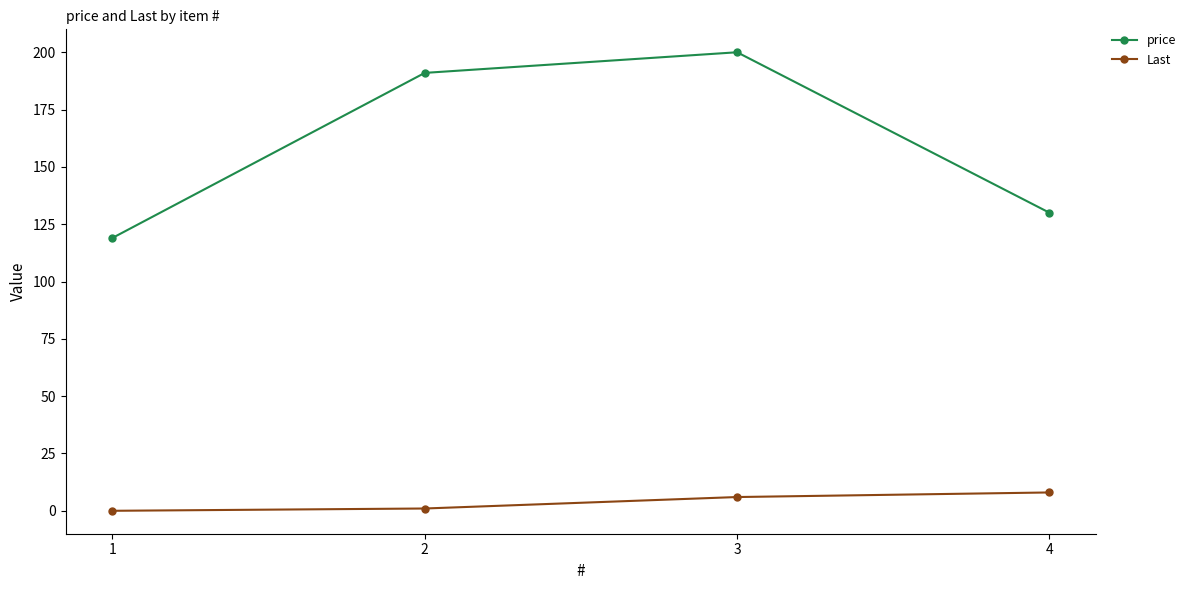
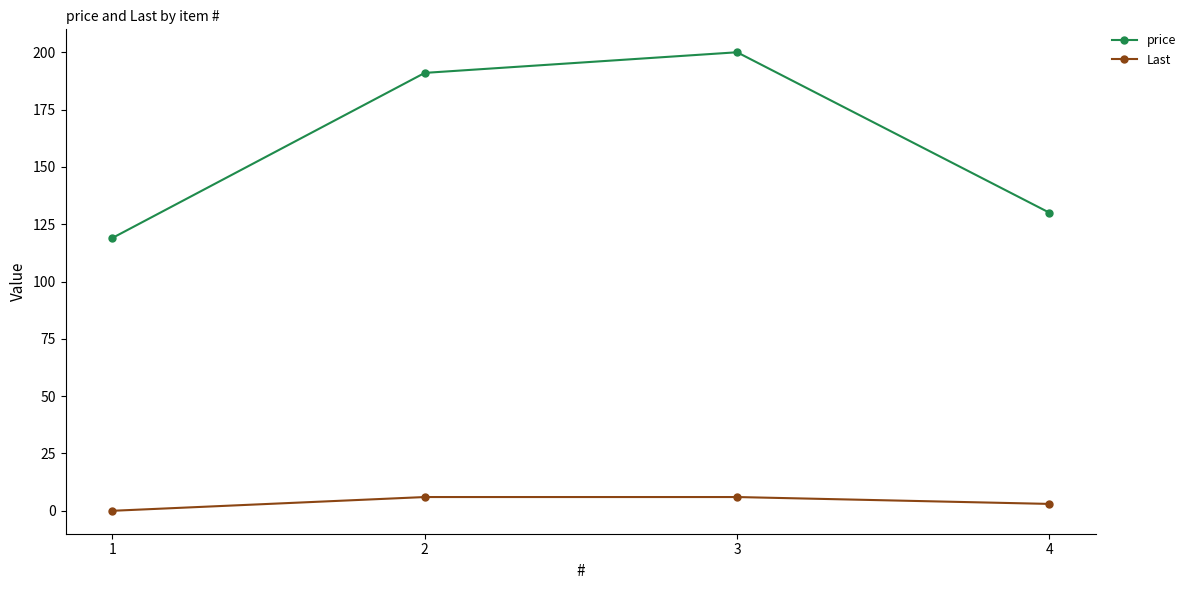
Last, 2: 1 -> 6
Last, 4: 8 -> 3
